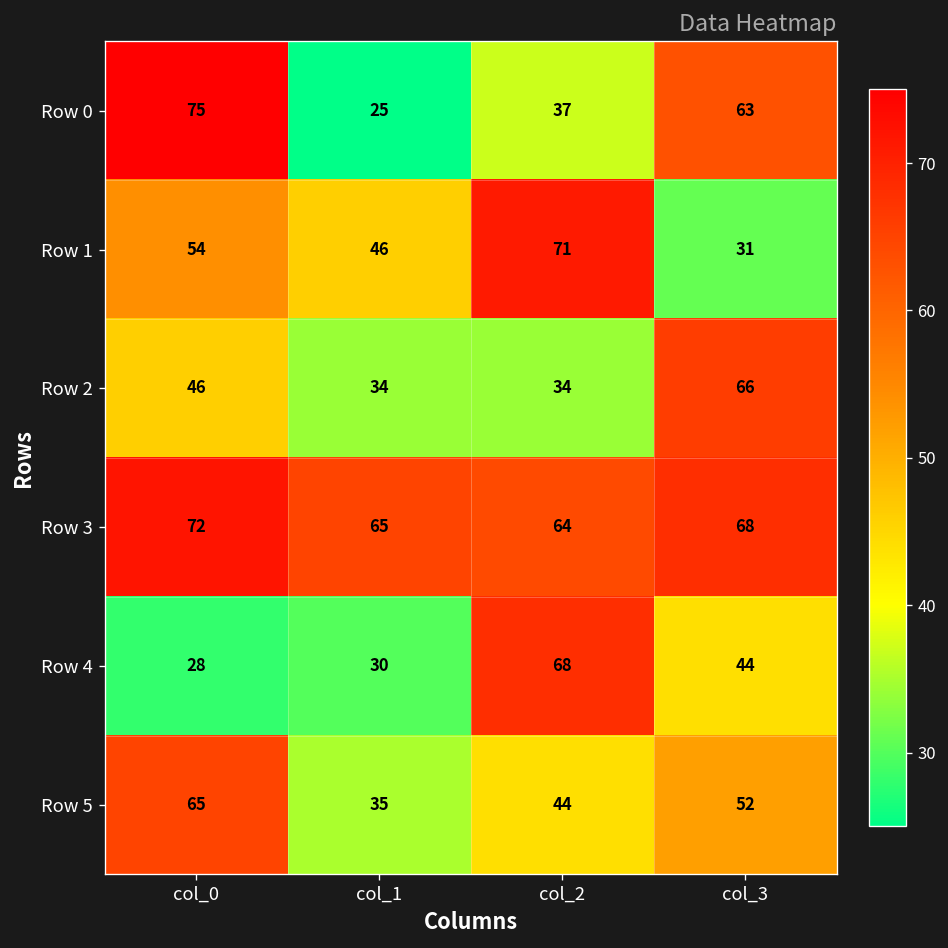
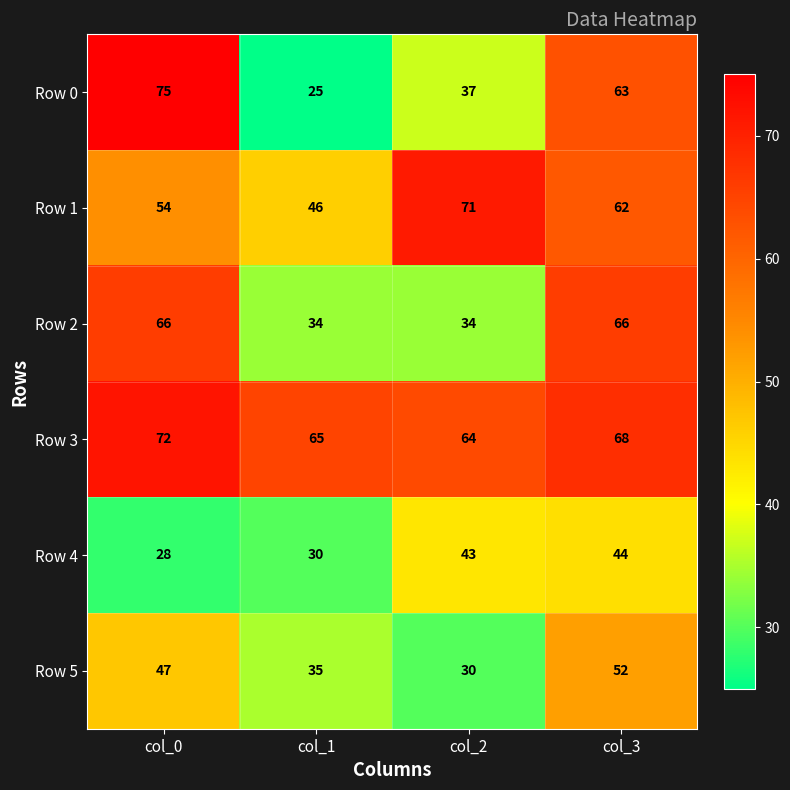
Row 1, col_3: 31 -> 62
Row 2, col_0: 46 -> 66
Row 4, col_2: 68 -> 43
Row 5, col_0: 65 -> 47
Row 5, col_2: 44 -> 30
